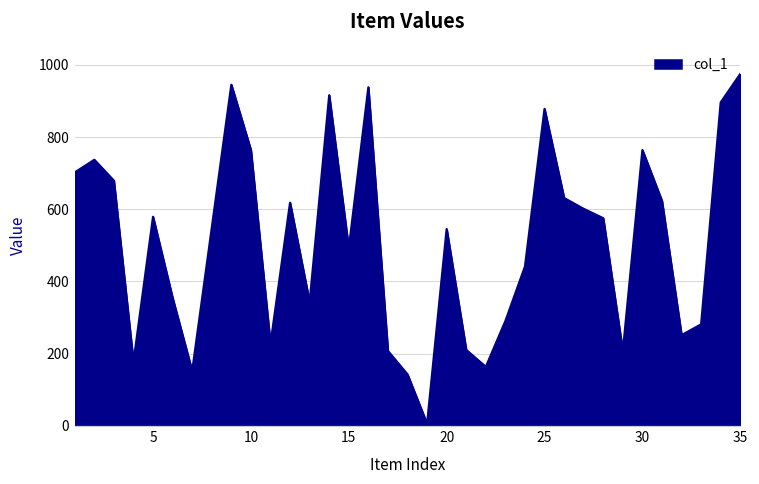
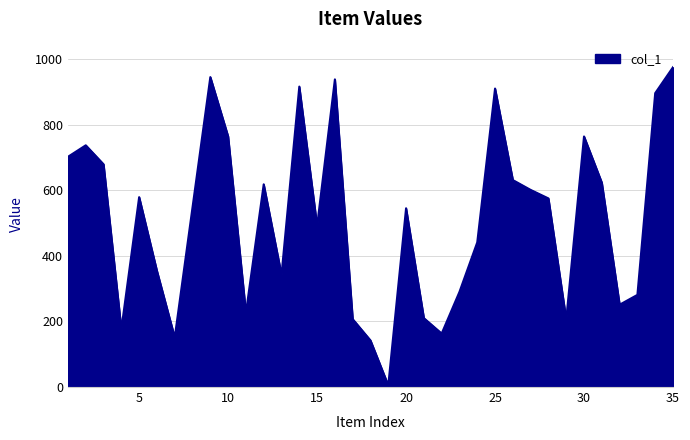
25: 880 -> 910
